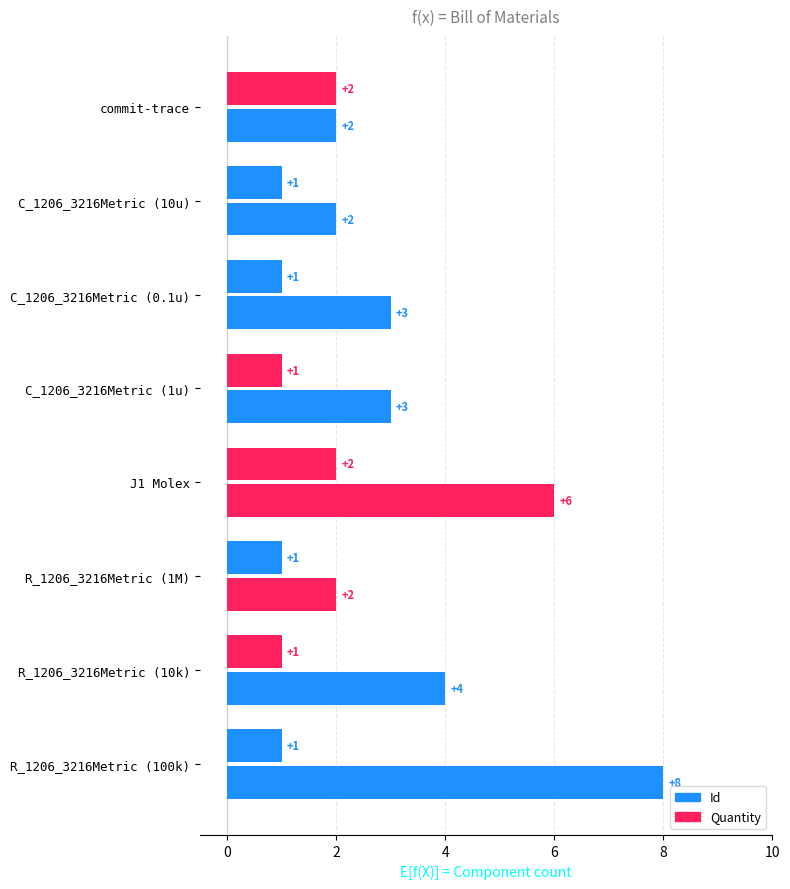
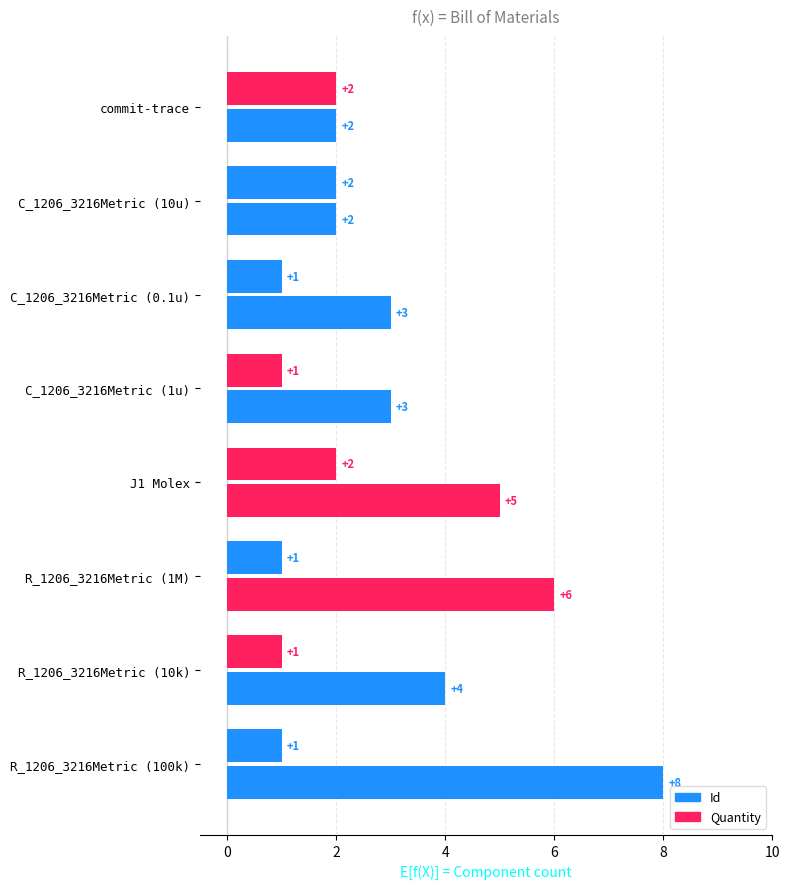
Quantity, C_1206_3216Metric (10u): +1 -> +2
Id, J1 Molex: +6 -> +5
Id, R_1206_3216Metric (1M): +2 -> +6
